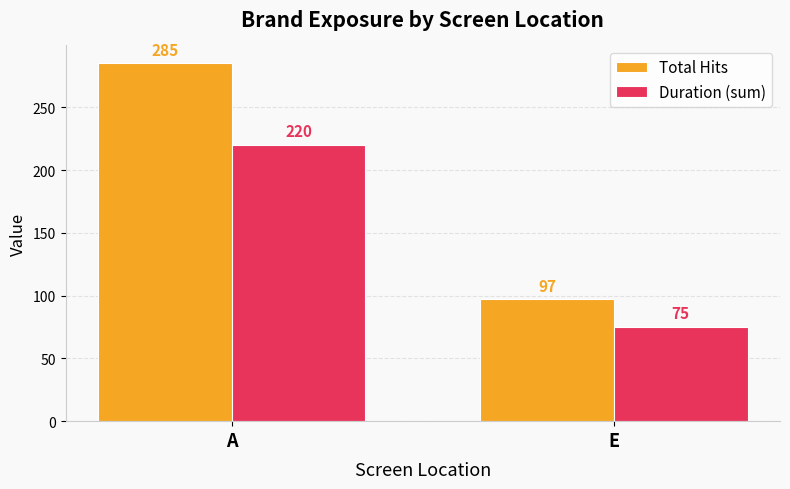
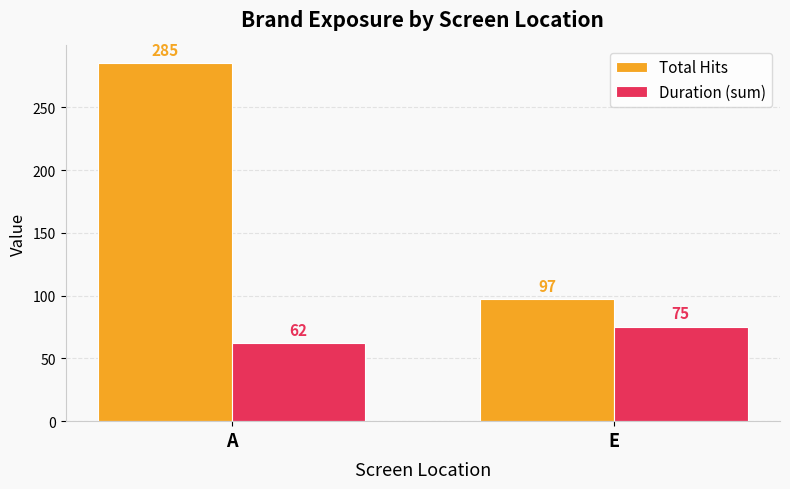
Duration (sum), A: 220 -> 62
